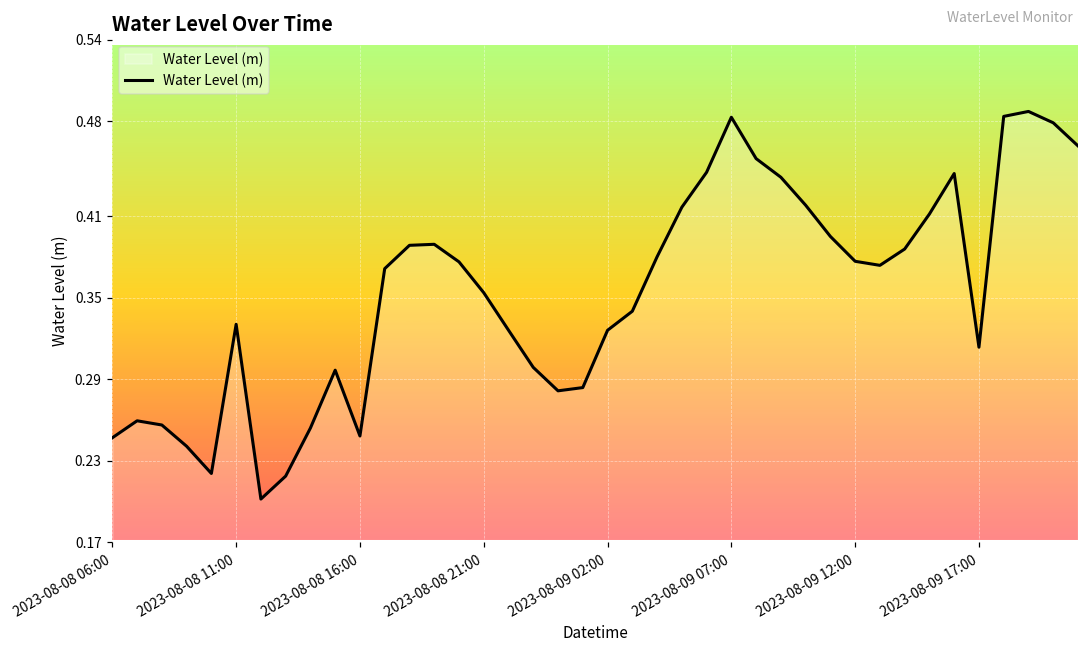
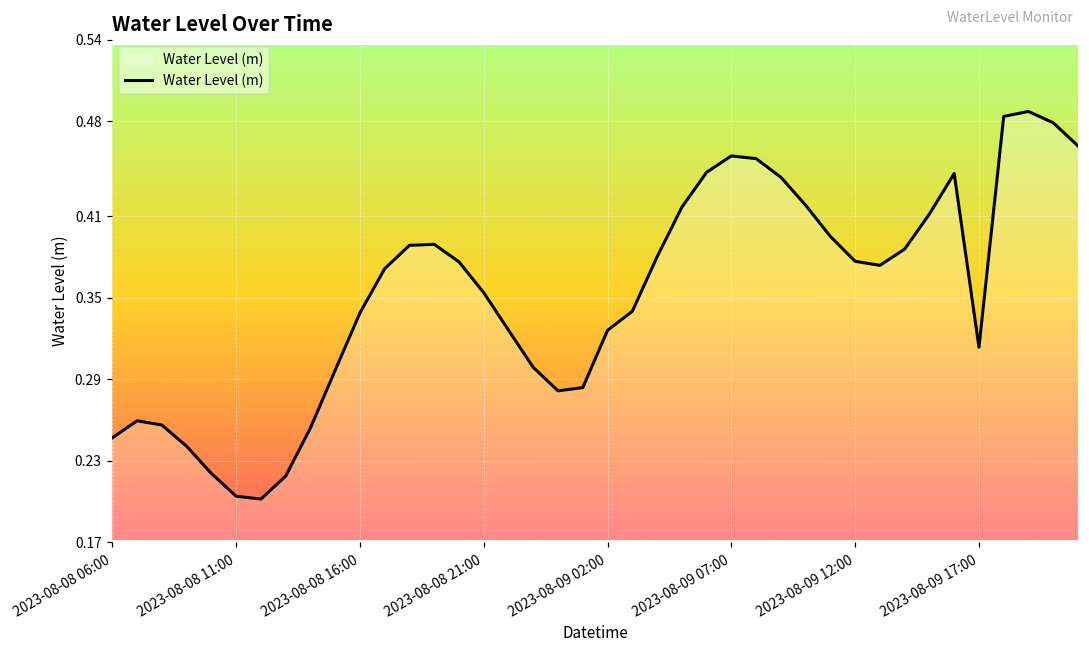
2023-08-08 11:00: 0.330 -> 0.204
2023-08-08 16:00: 0.248 -> 0.339
2023-08-09 07:00: 0.483 -> 0.454
